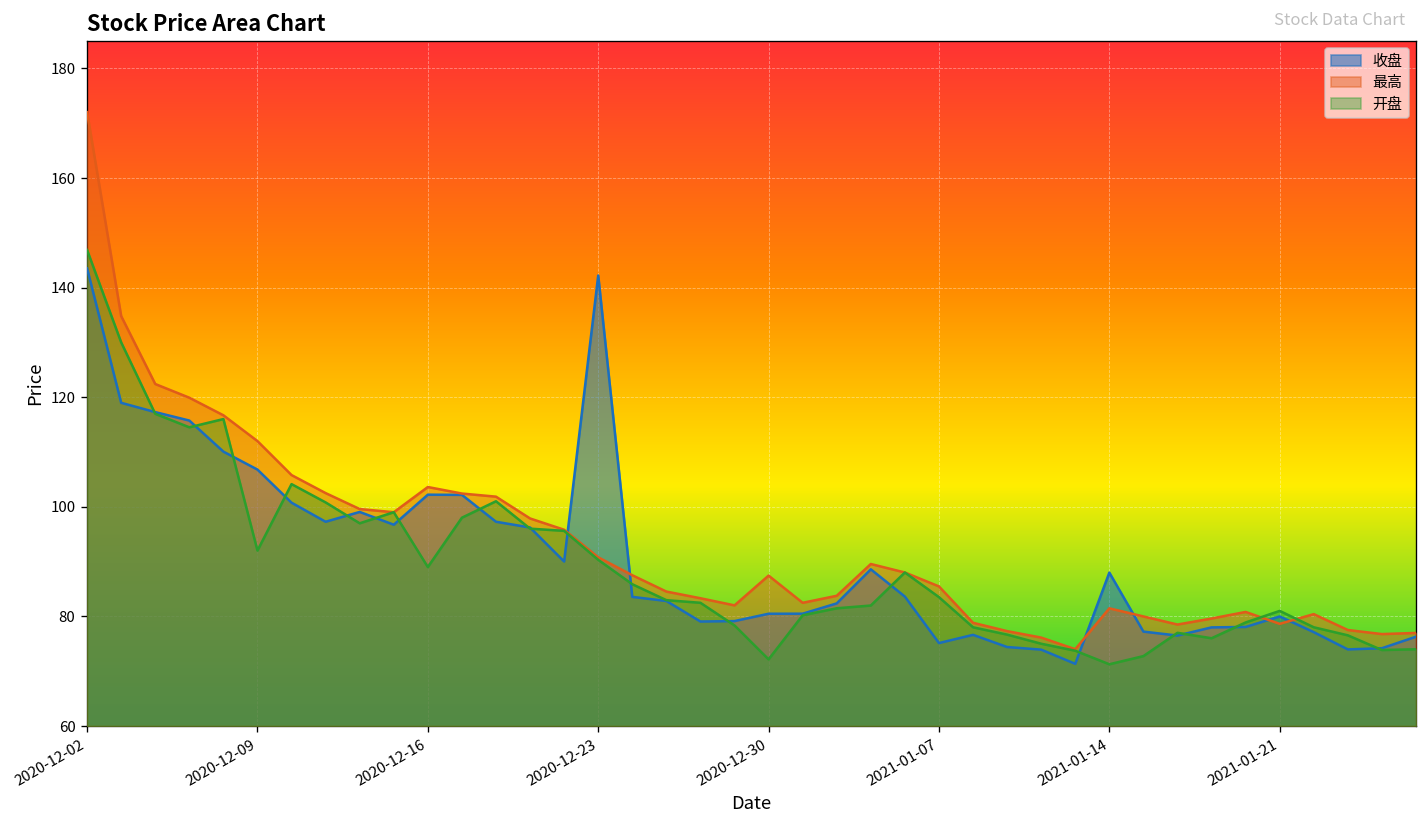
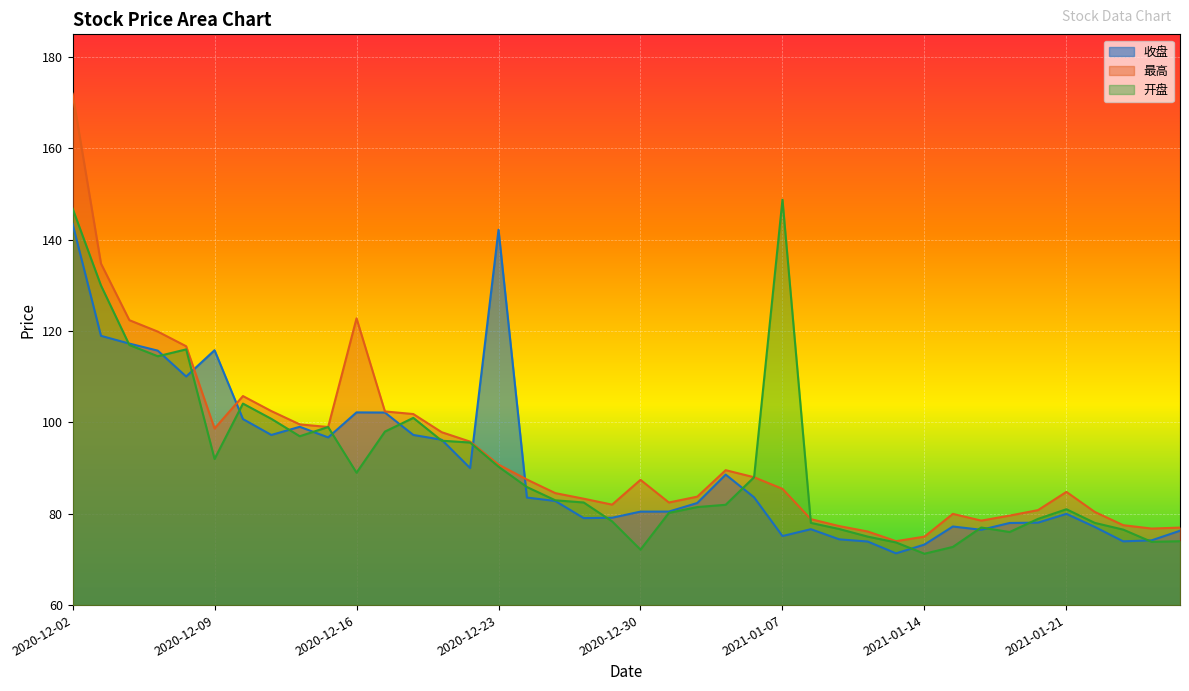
收盘, 2020-12-09: 107 -> 116
最高, 2020-12-09: 112 -> 99
最高, 2020-12-16: 104 -> 123
开盘, 2021-01-07: 84 -> 149
收盘, 2021-01-14: 88 -> 73
最高, 2021-01-14: 81 -> 75
最高, 2021-01-21: 79 -> 85
